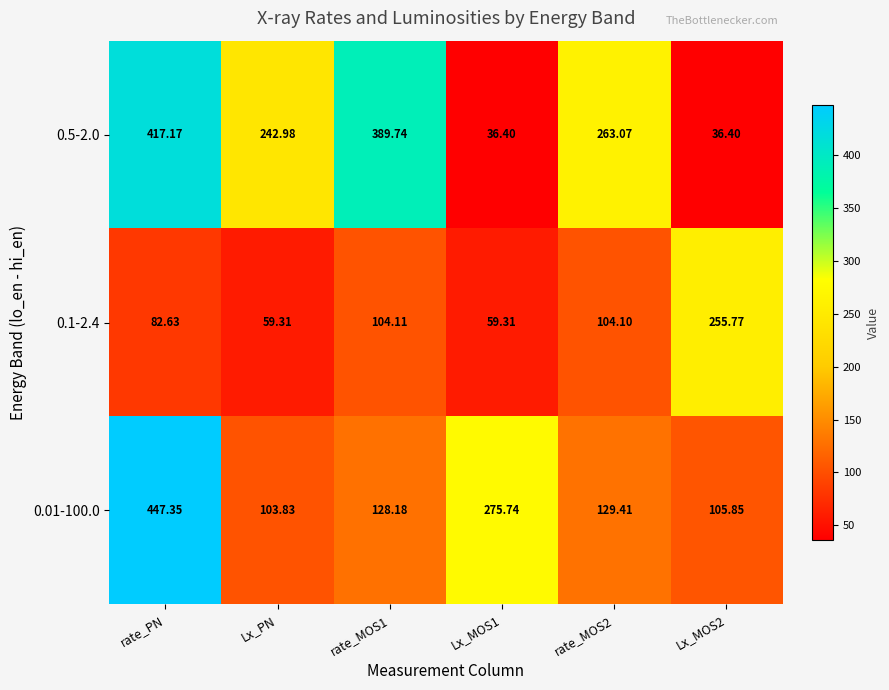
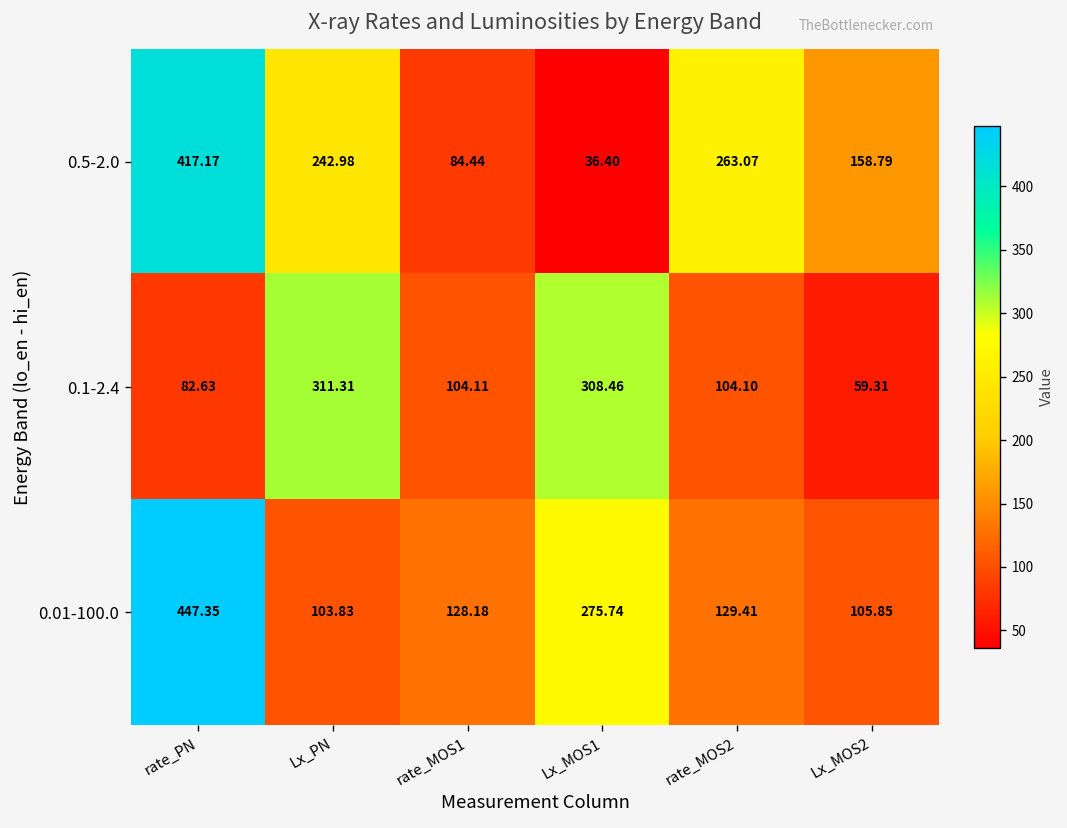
0.5-2.0, rate_MOS1: 389.74 -> 84.44
0.5-2.0, Lx_MOS2: 36.40 -> 158.79
0.1-2.4, Lx_PN: 59.31 -> 311.31
0.1-2.4, Lx_MOS1: 59.31 -> 308.46
0.1-2.4, Lx_MOS2: 255.77 -> 59.31
